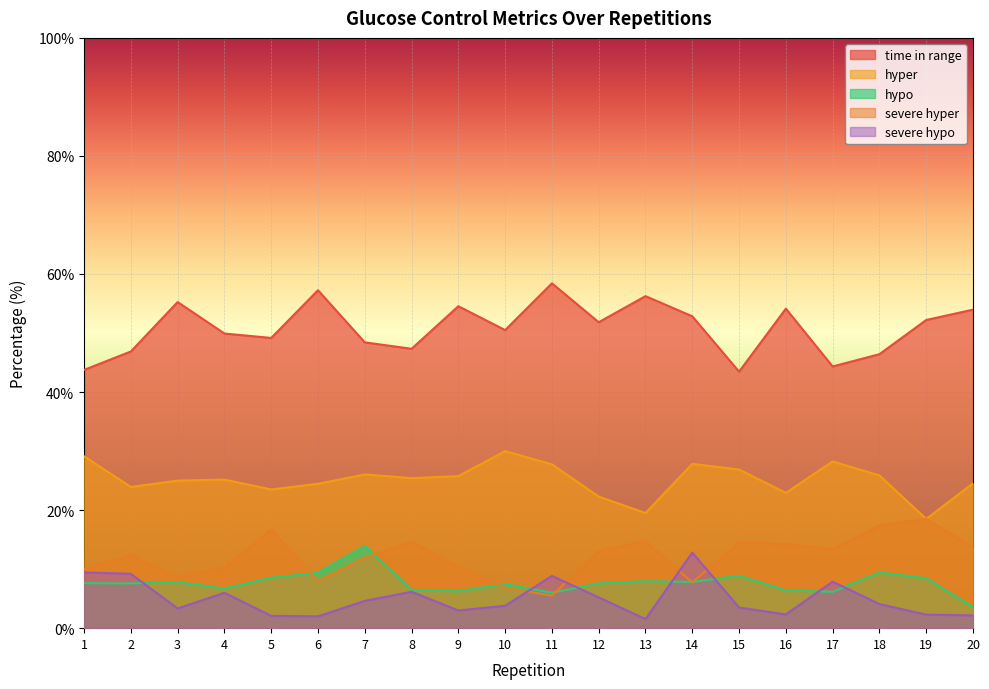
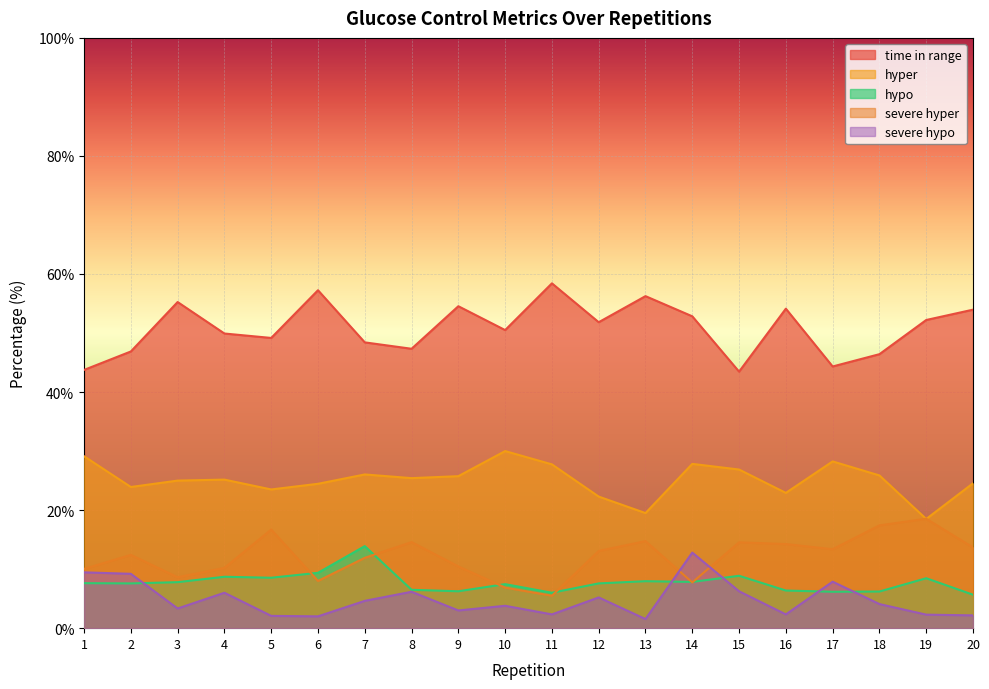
hypo, 4: 7% -> 9%
severe hypo, 11: 9% -> 2%
severe hypo, 15: 4% -> 6%
hypo, 18: 9% -> 6%
hypo, 20: 4% -> 6%
